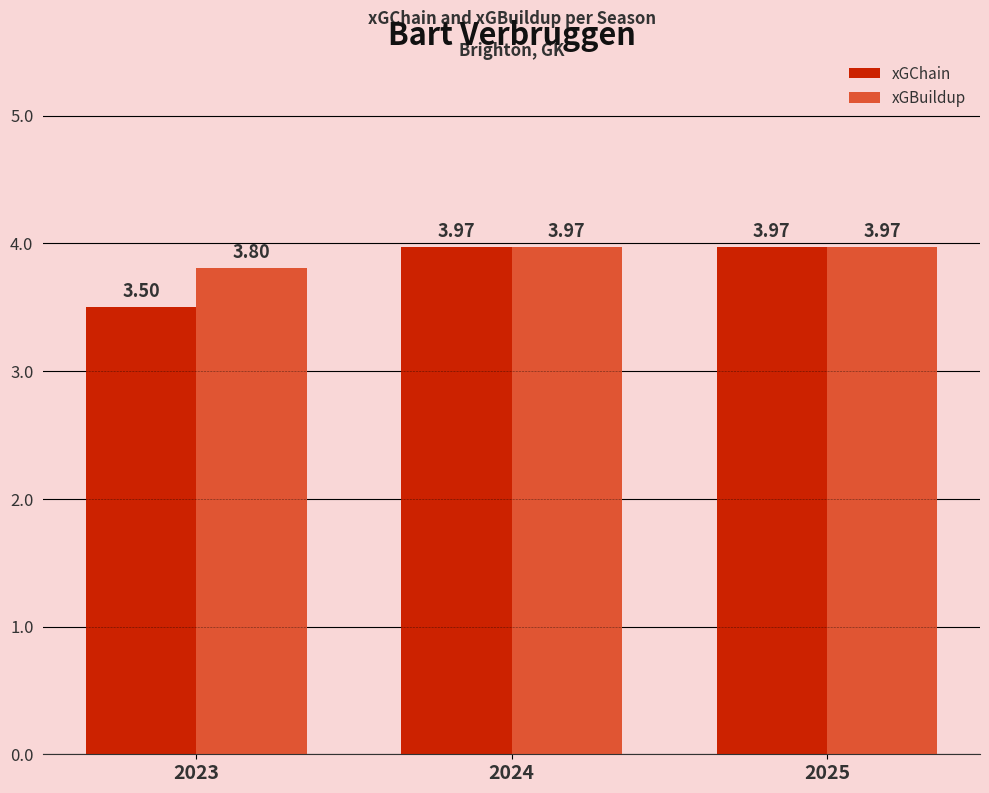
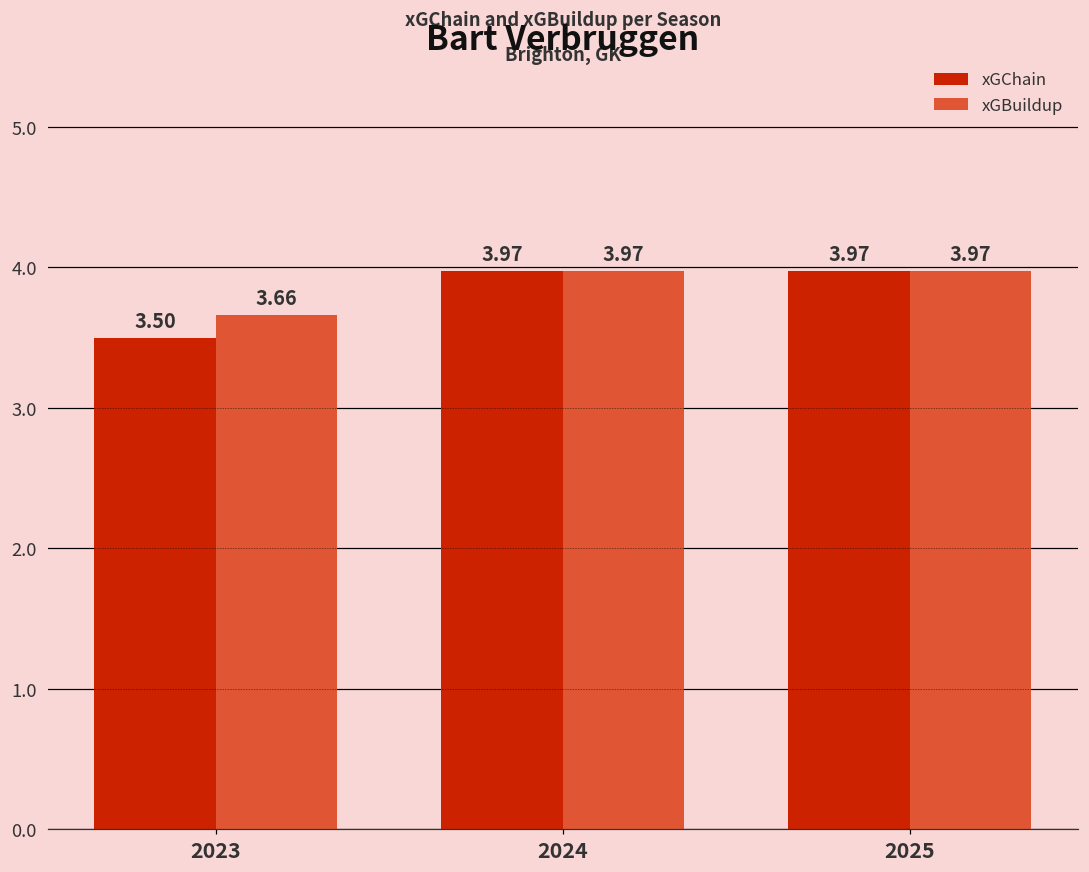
xGBuildup, 2023: 3.80 -> 3.66
